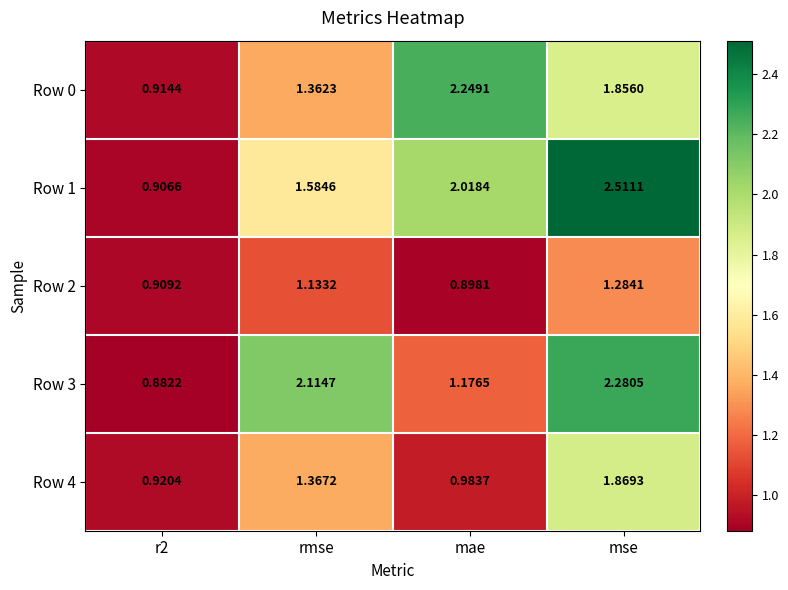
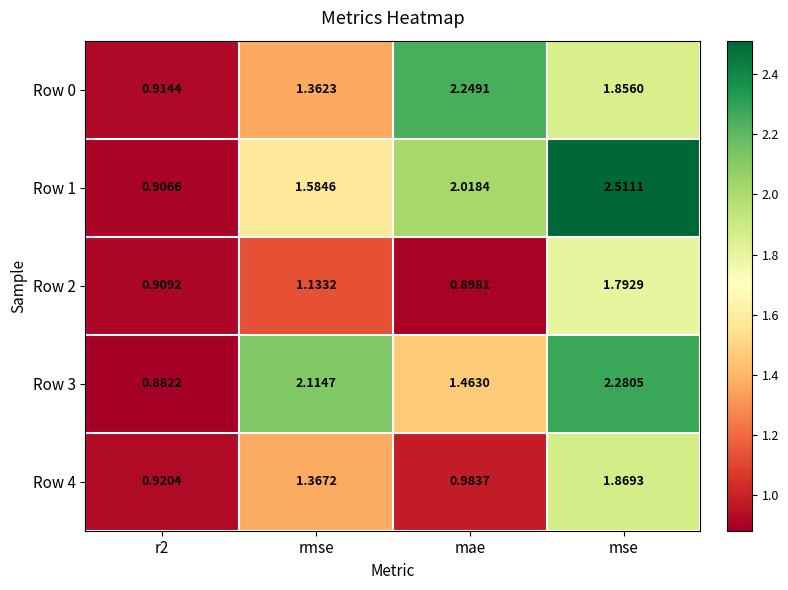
Row 2, mse: 1.2841 -> 1.7929
Row 3, mae: 1.1765 -> 1.4630
